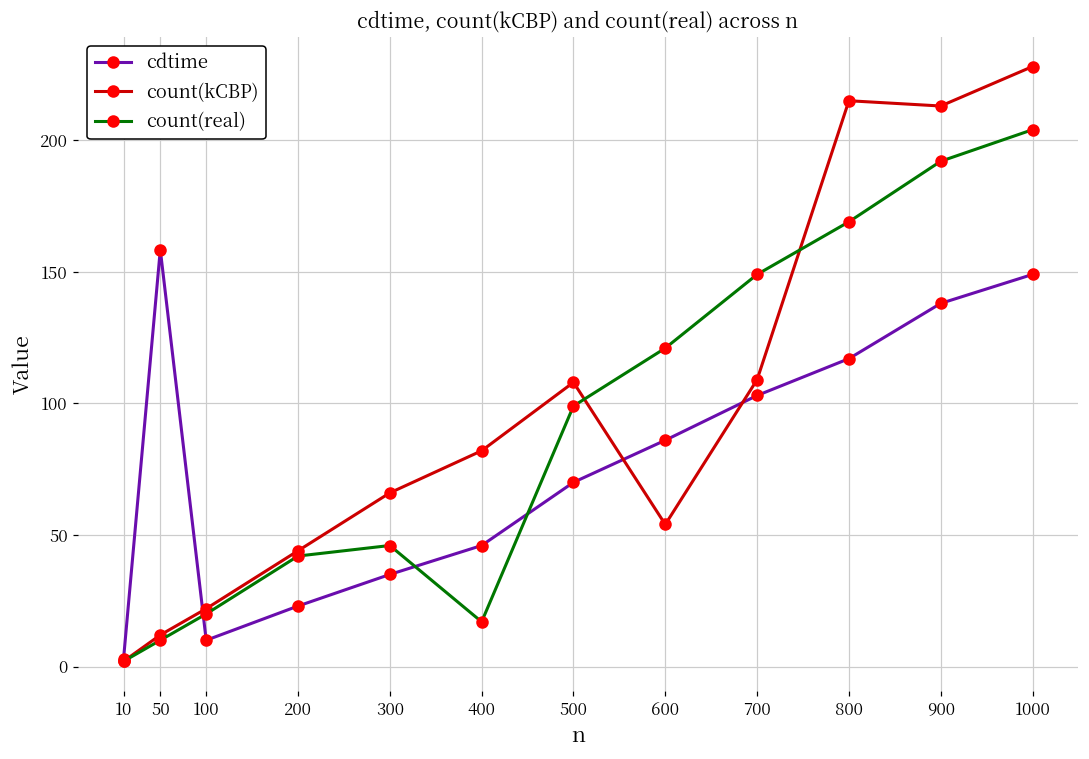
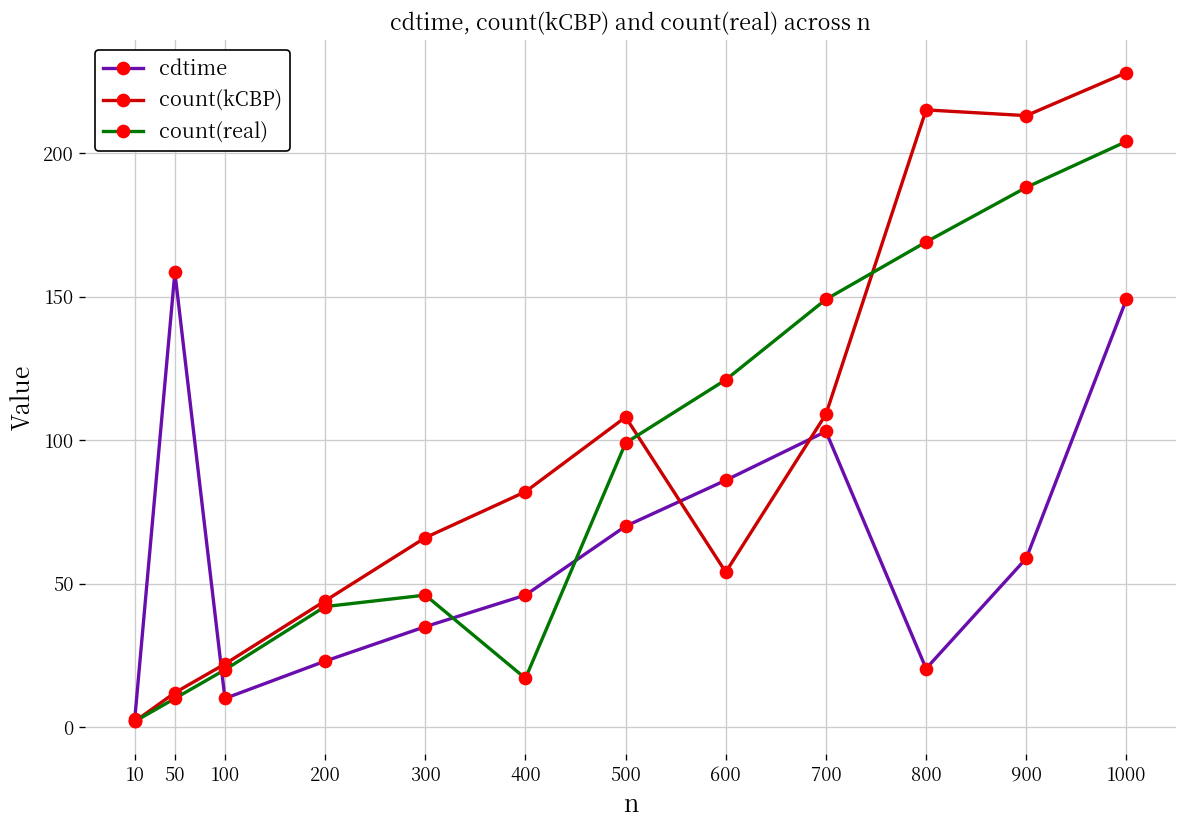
cdtime, 800: 117 -> 20
cdtime, 900: 138 -> 59
count(real), 900: 192 -> 188
